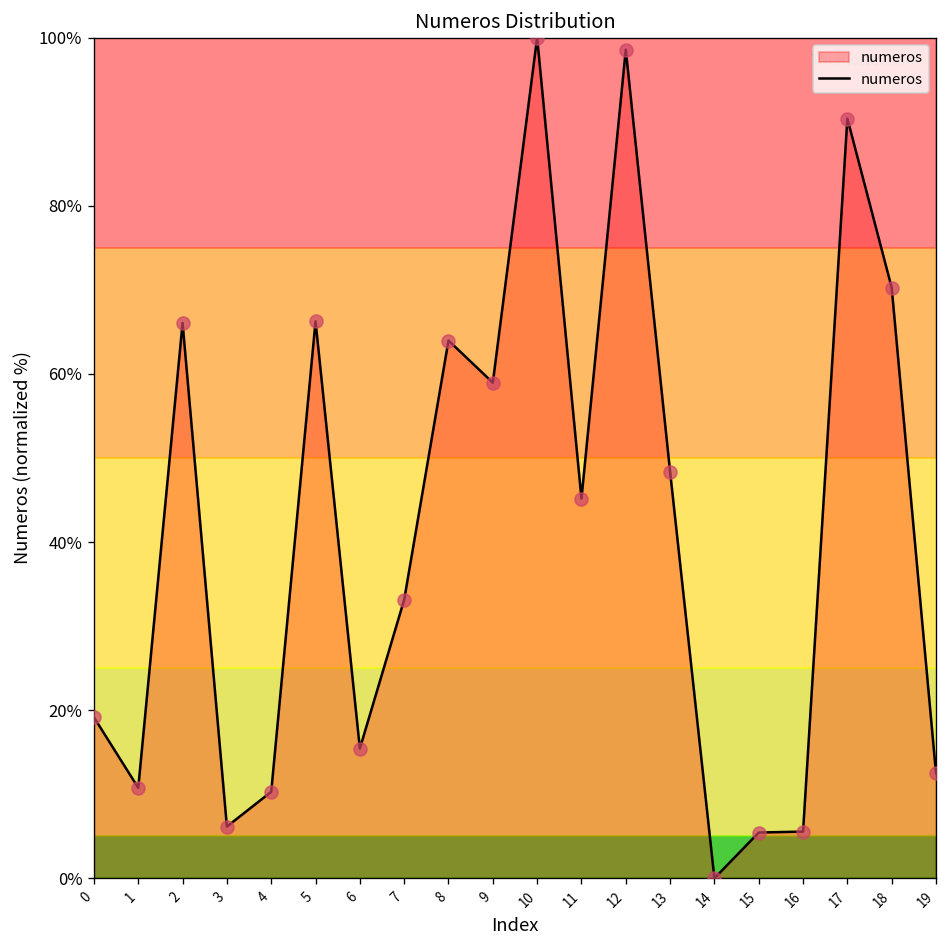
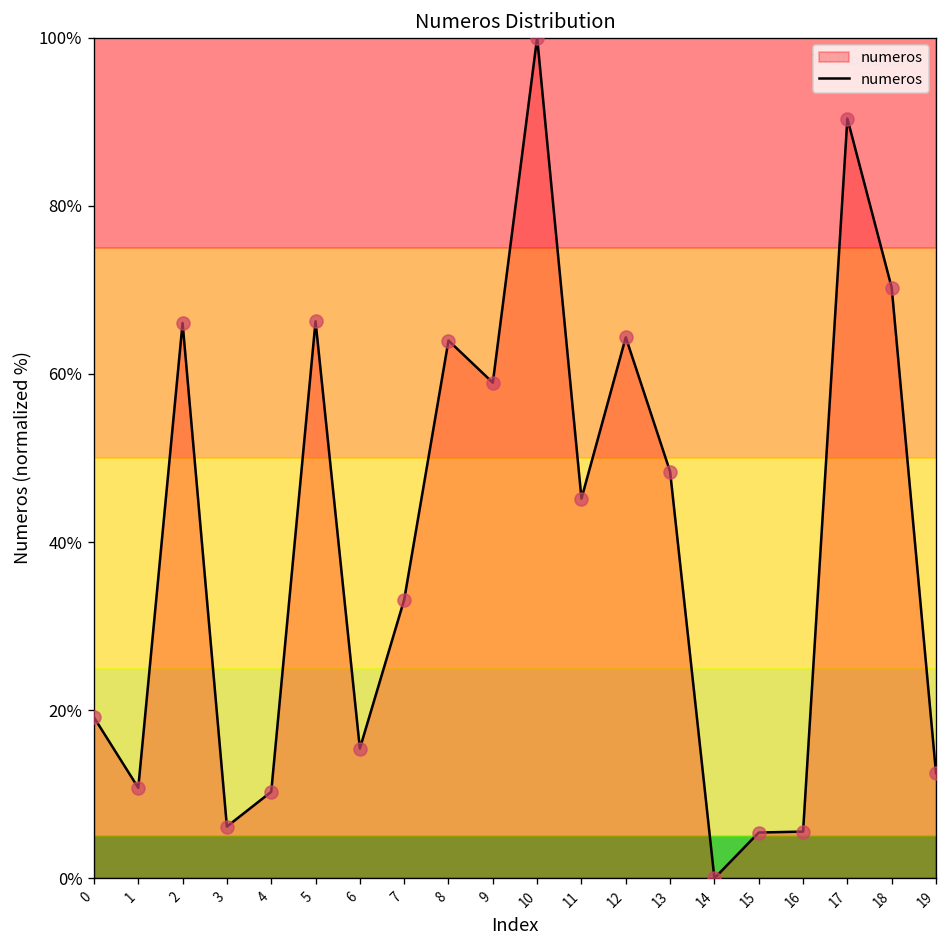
12: 99% -> 64%
